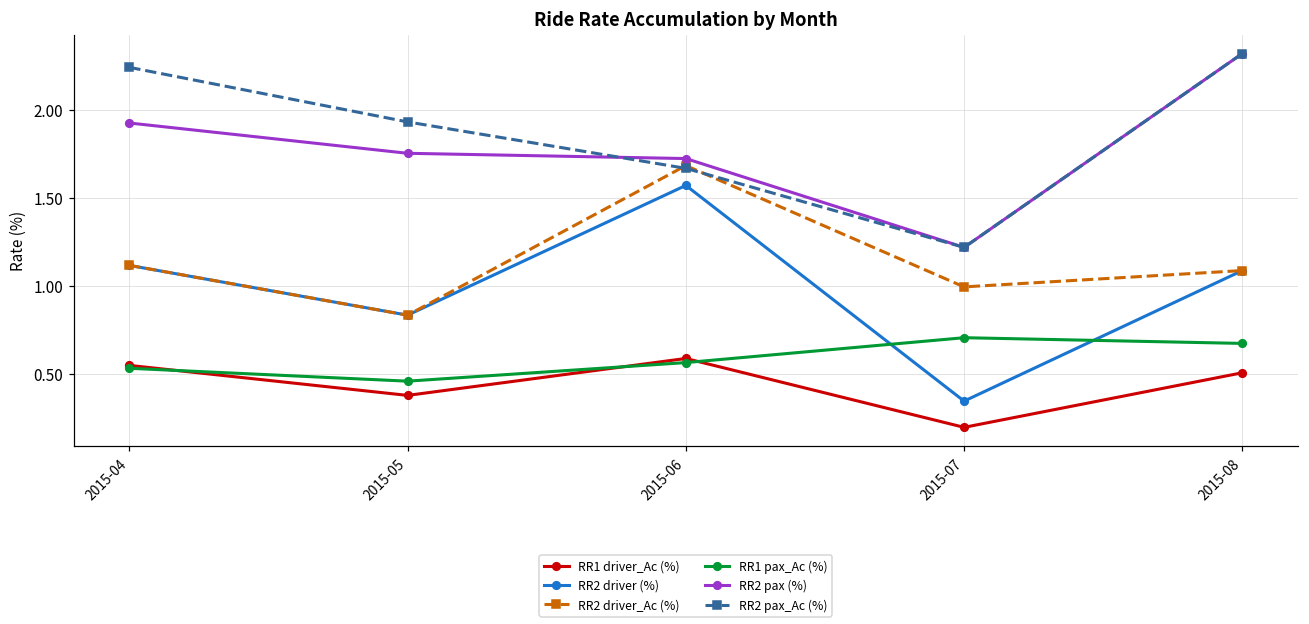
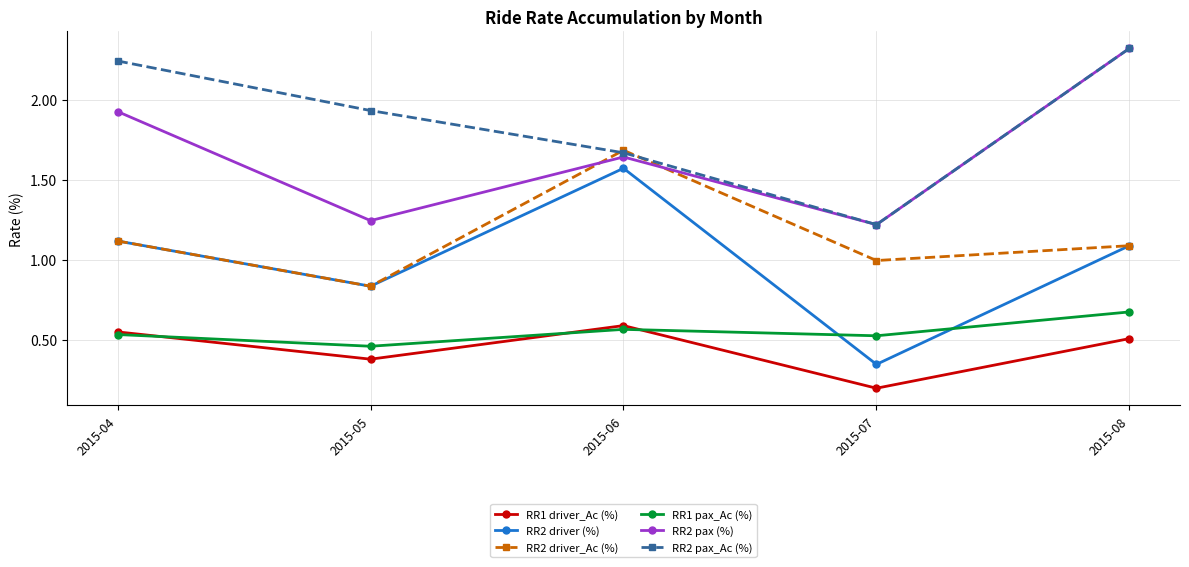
RR2 pax (%), 2015-05: 1.75 -> 1.24
RR2 pax (%), 2015-06: 1.72 -> 1.64
RR1 pax_Ac (%), 2015-07: 0.71 -> 0.53
